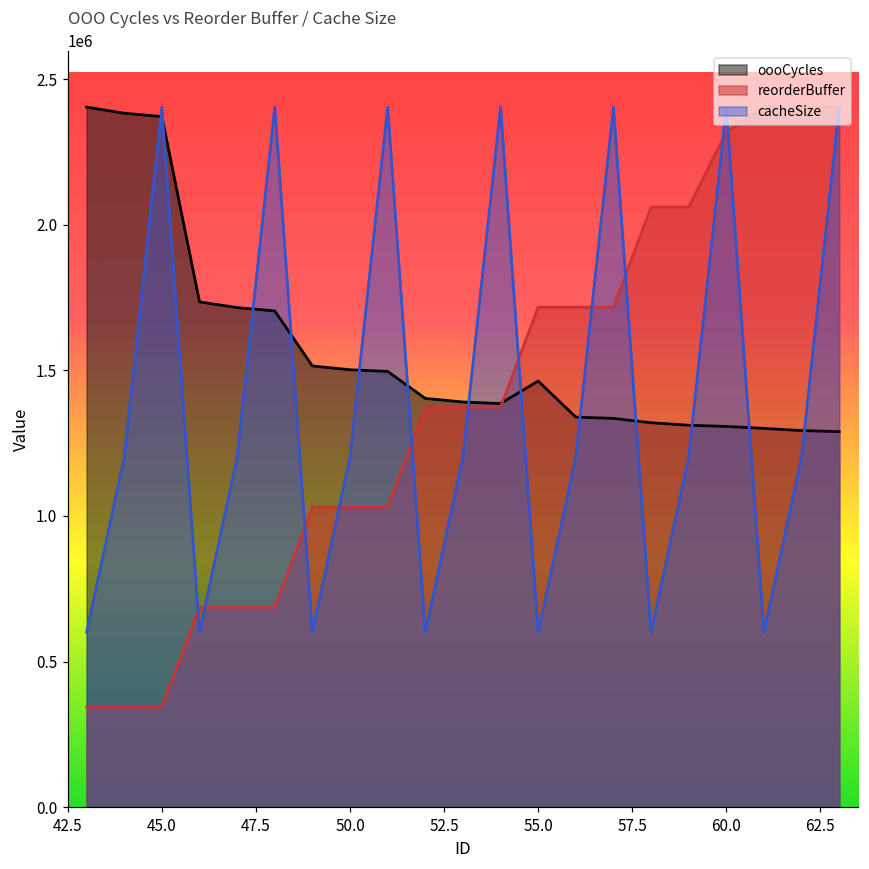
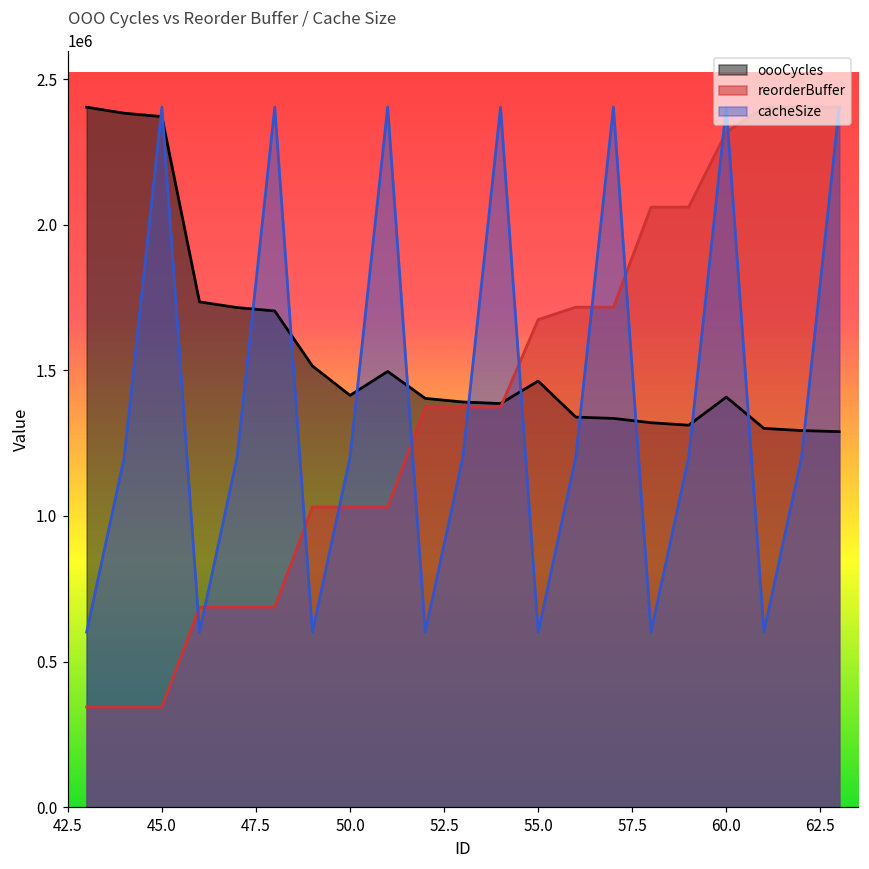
oooCycles, 50.0: 1500000 -> 1410000
reorderBuffer, 55.0: 1720000 -> 1670000
oooCycles, 60.0: 1310000 -> 1410000
